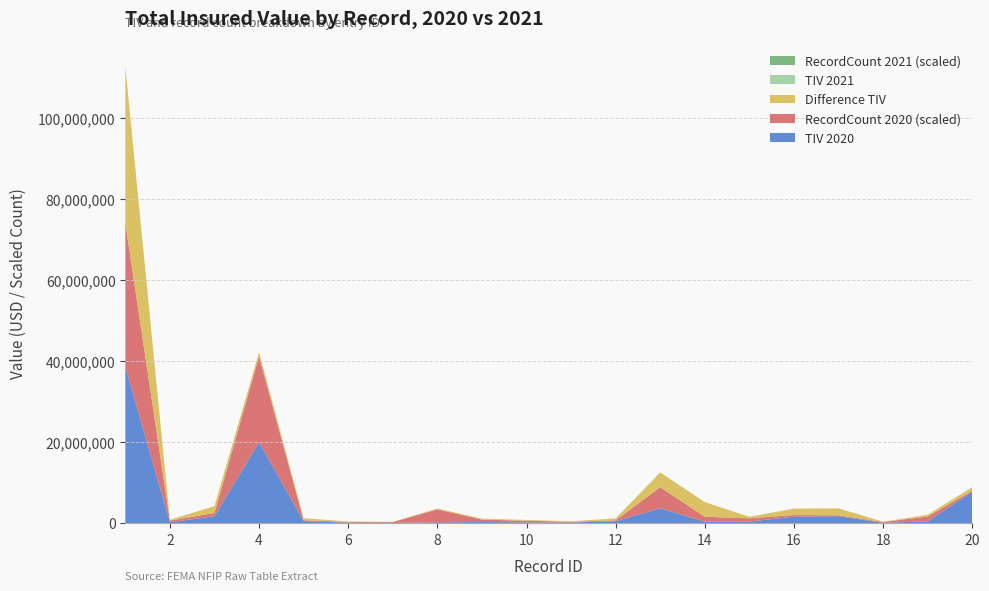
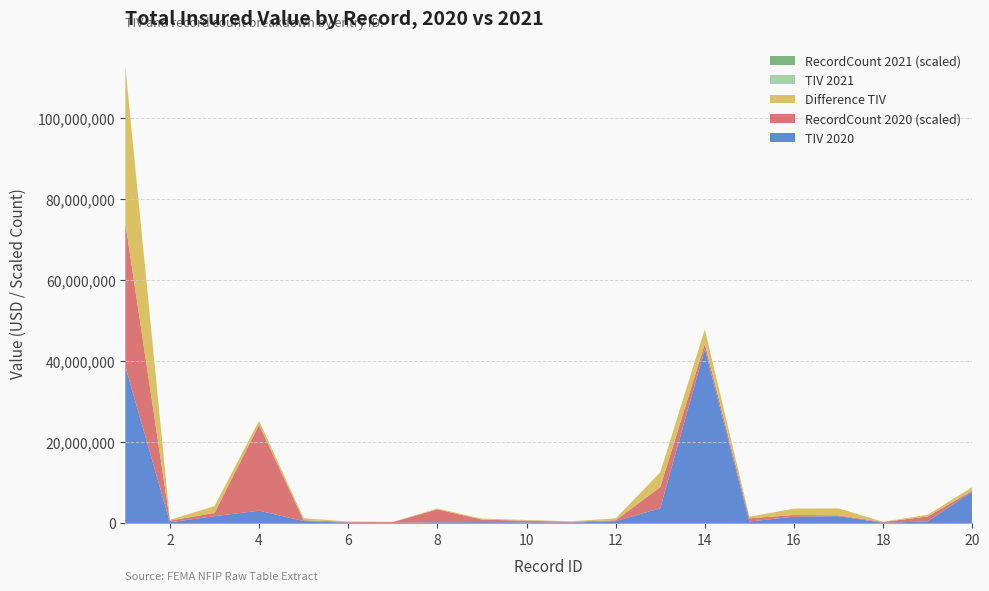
TIV 2020, 4: 20,000,000 -> 3,000,000
TIV 2020, 14: 0 -> 43,000,000
